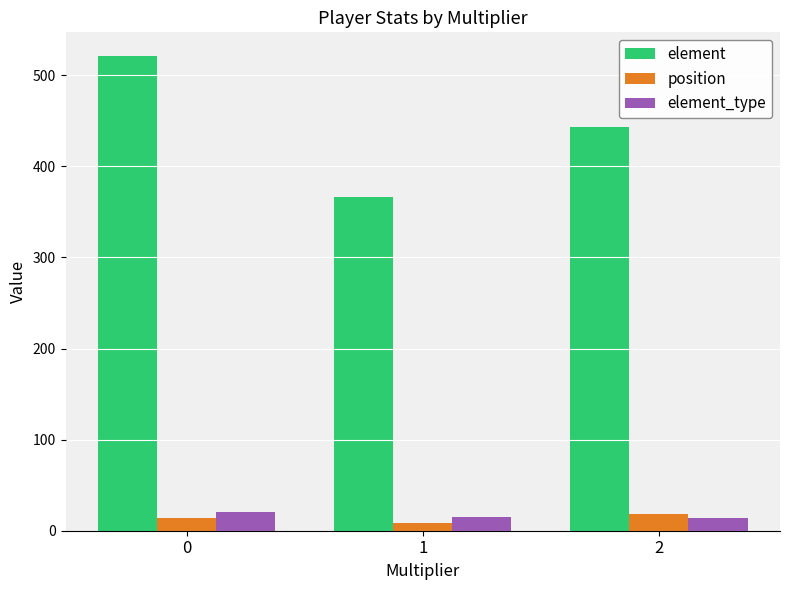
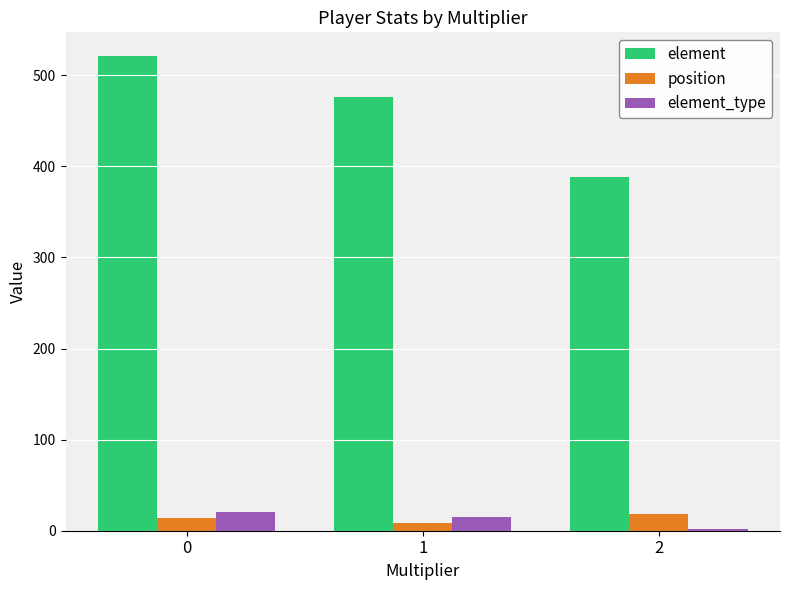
element, 1: 370 -> 480
element, 2: 440 -> 390
element_type, 2: 10 -> 0
